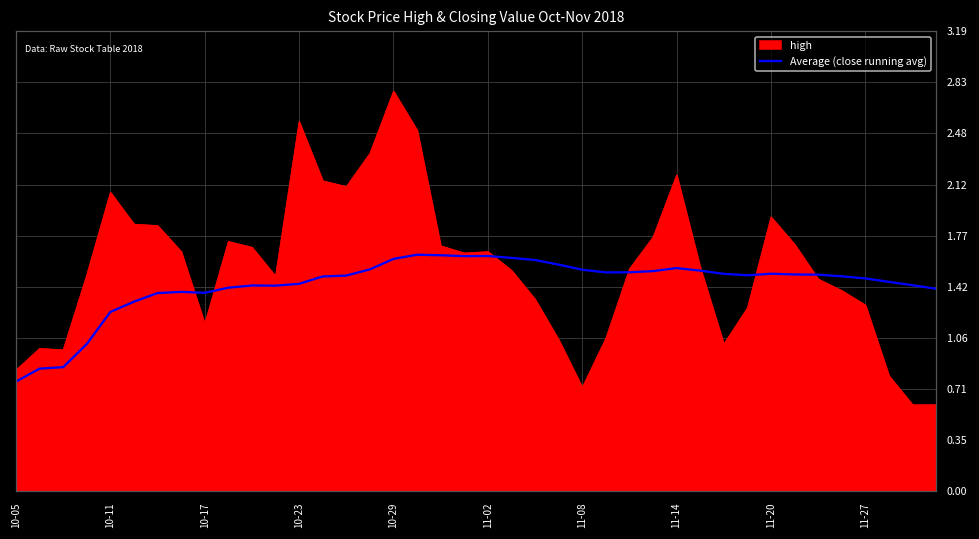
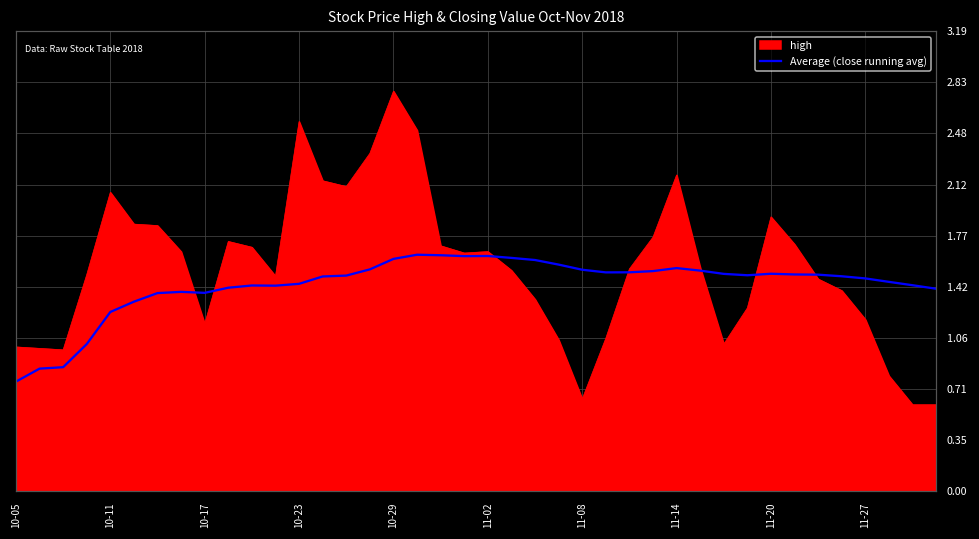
high, 10-05: 0.84 -> 1.00
high, 11-08: 0.72 -> 0.64
high, 11-27: 1.29 -> 1.19
